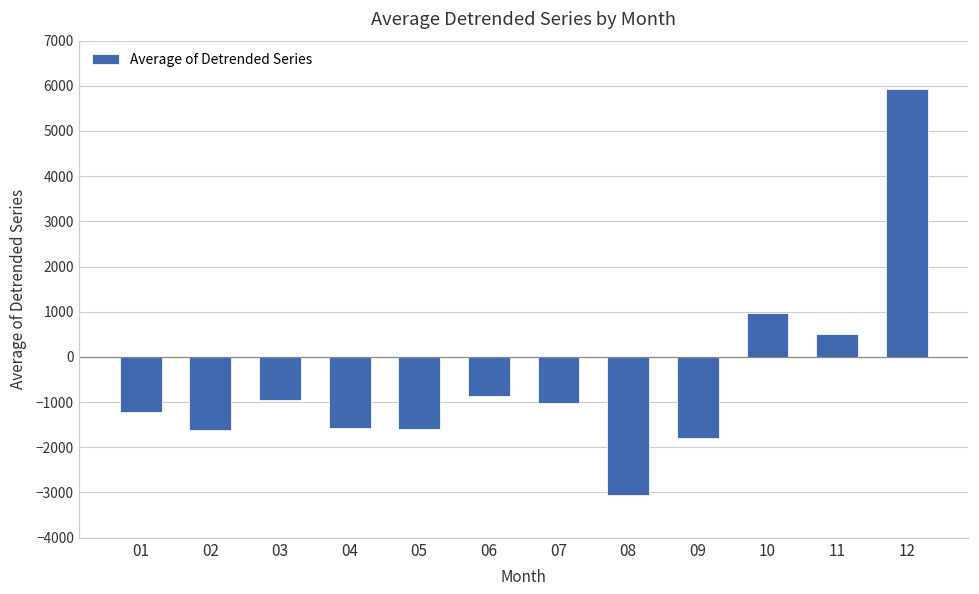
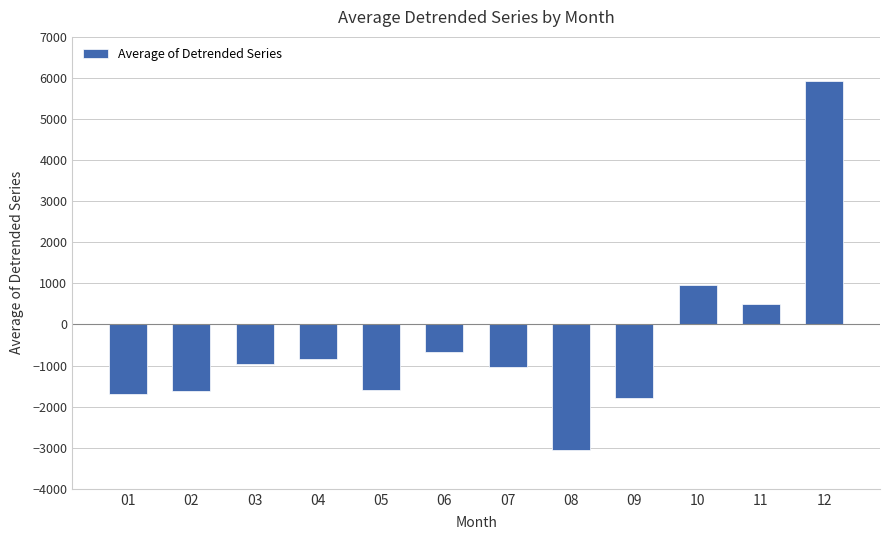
01: -1200 -> -1700
04: -1600 -> -800
06: -900 -> -700
